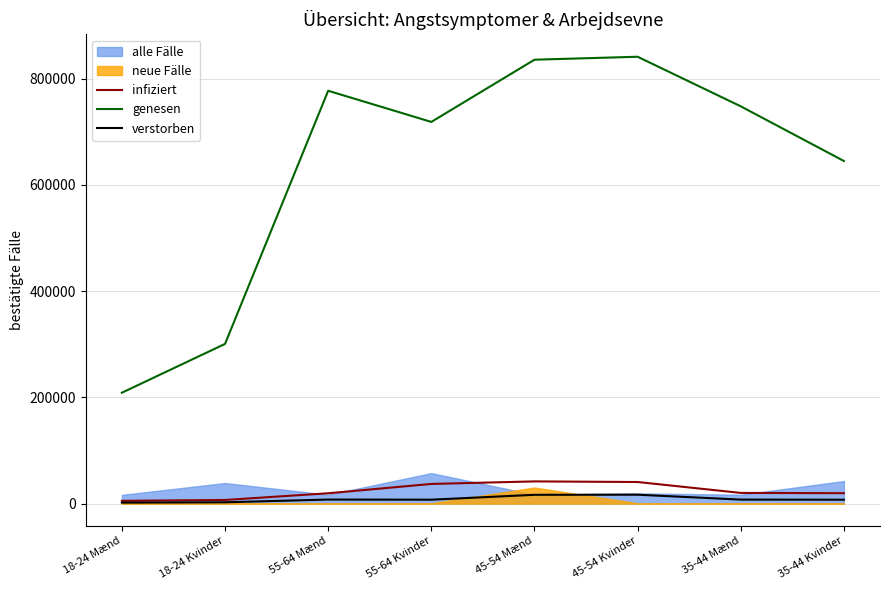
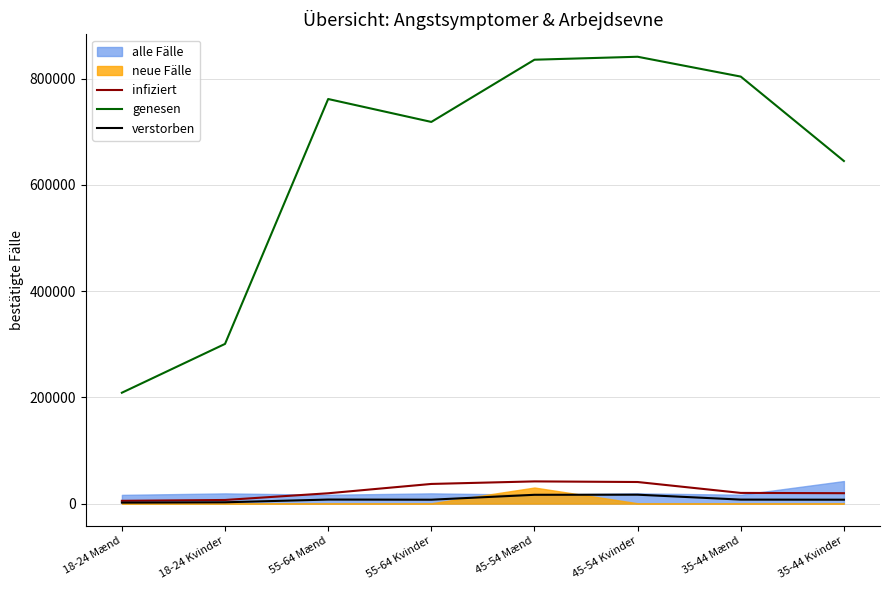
alle Fälle, 18-24 Kvinder: 40000 -> 20000
genesen, 55-64 Mænd: 780000 -> 760000
alle Fälle, 55-64 Kvinder: 60000 -> 20000
genesen, 35-44 Mænd: 750000 -> 800000
